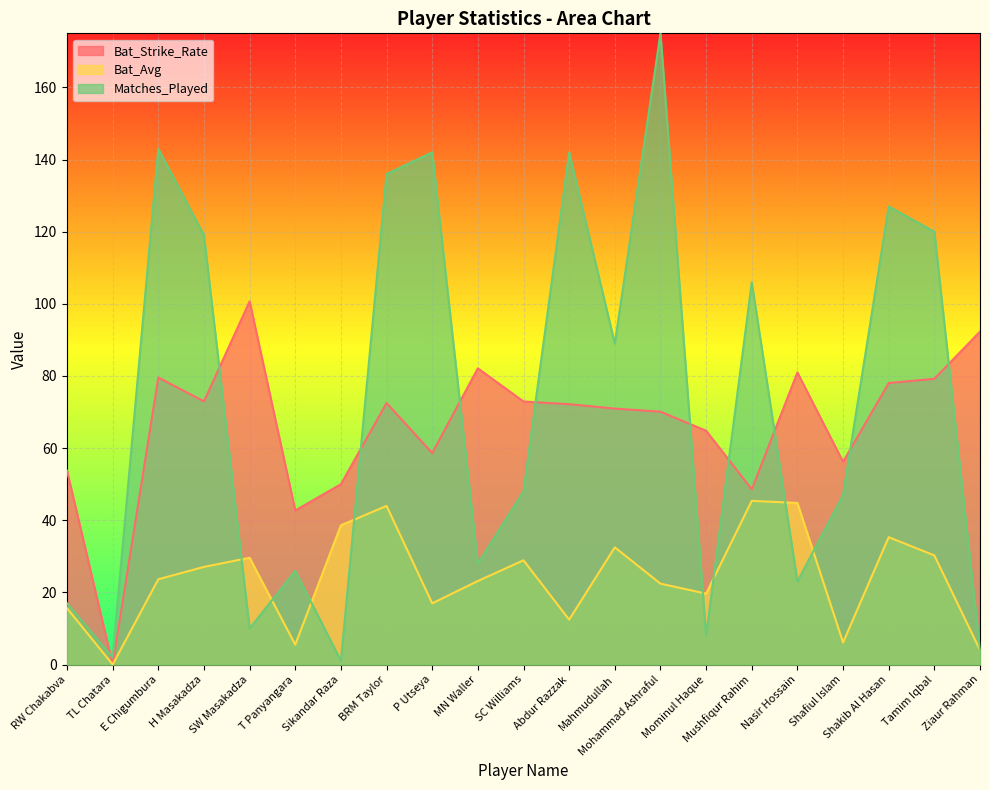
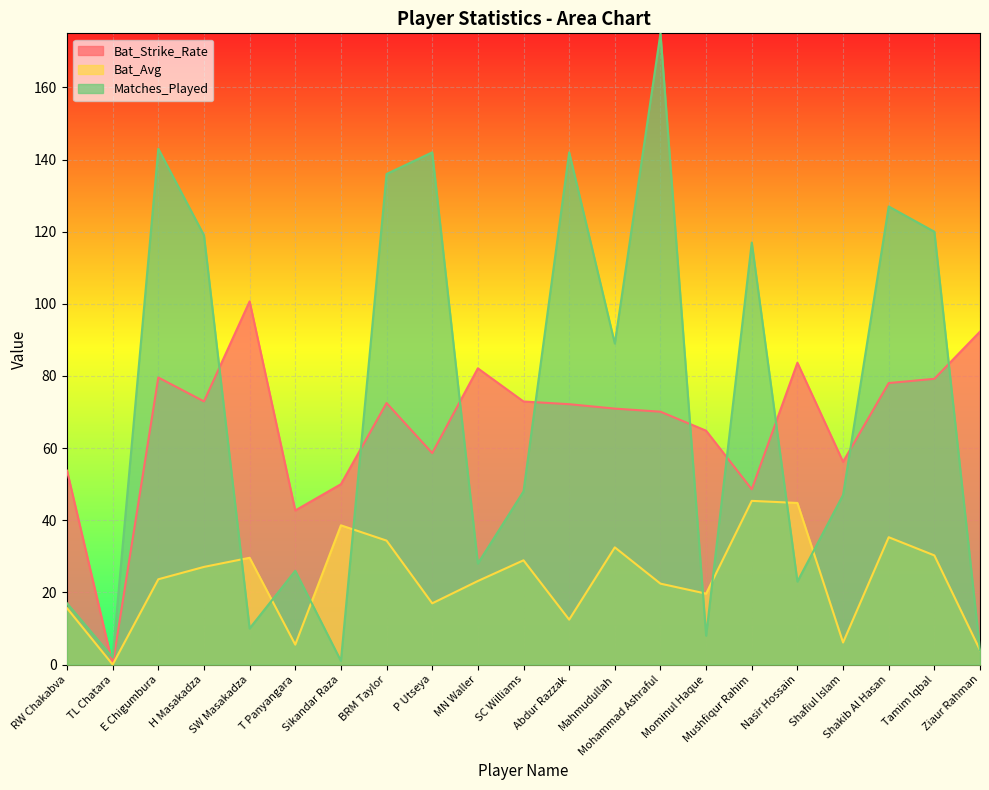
Bat_Avg, BRM Taylor: 44 -> 34
Matches_Played, Mushfiqur Rahim: 106 -> 117
Bat_Strike_Rate, Nasir Hossain: 81 -> 84
